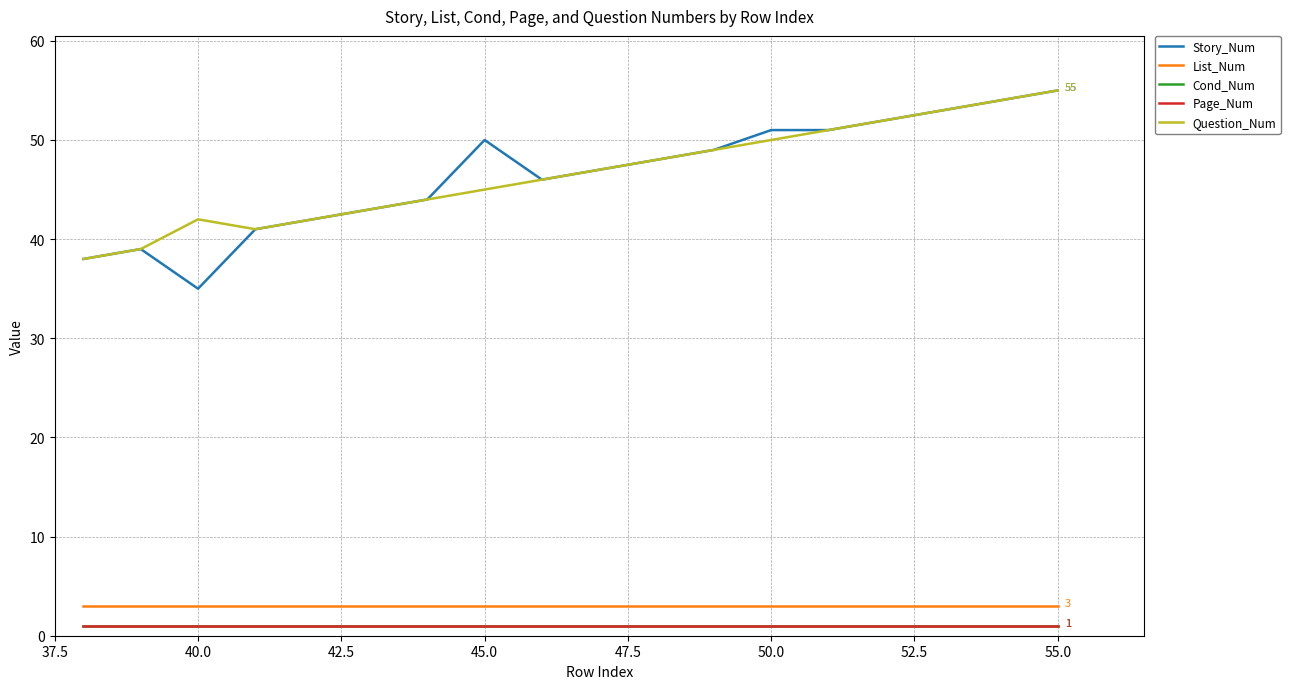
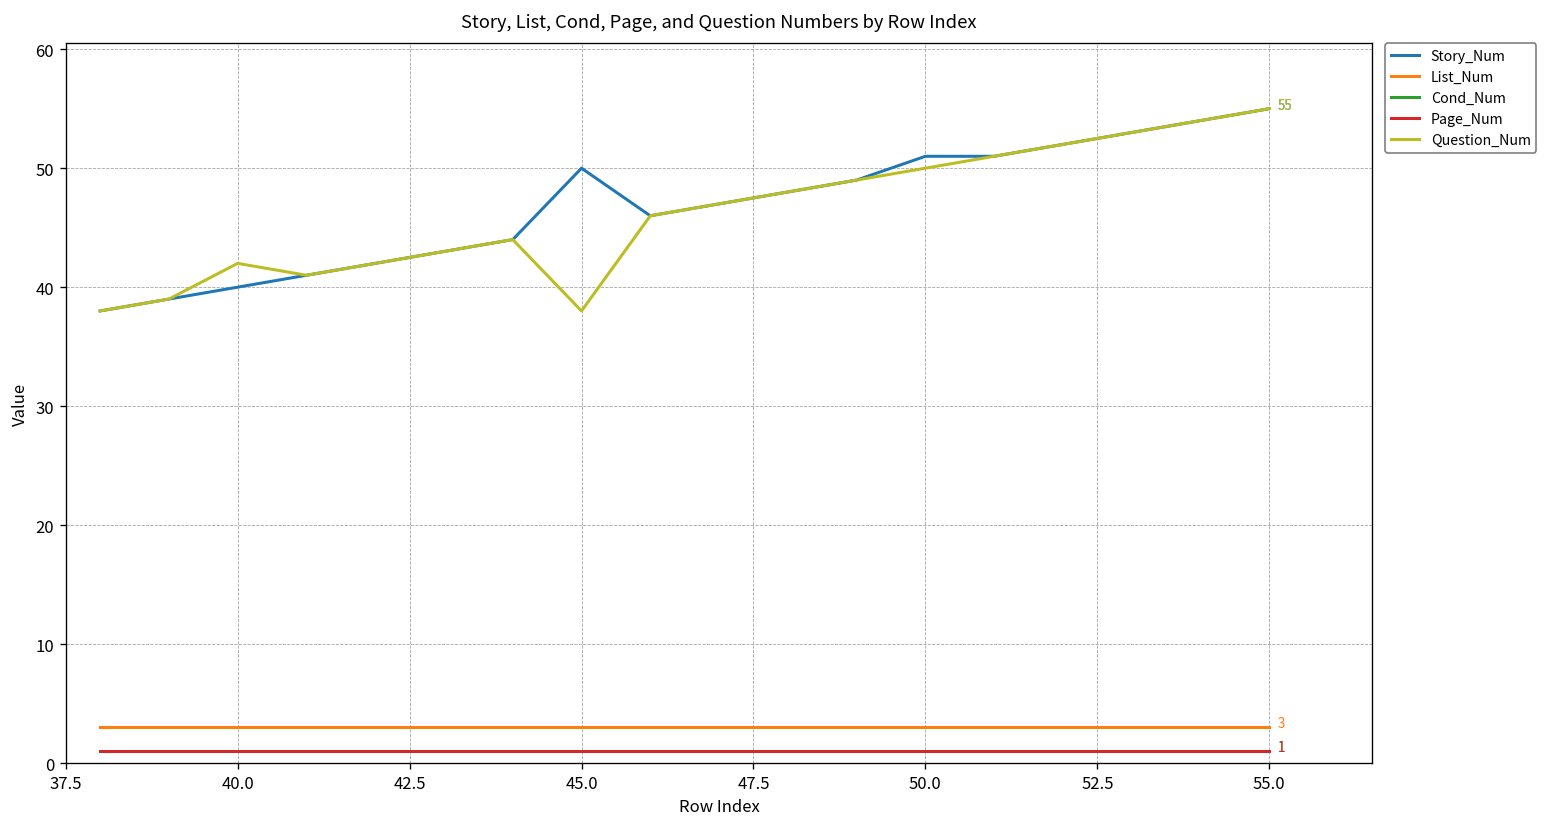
Story_Num, 40.0: 35 -> 40
Question_Num, 45.0: 45 -> 38
